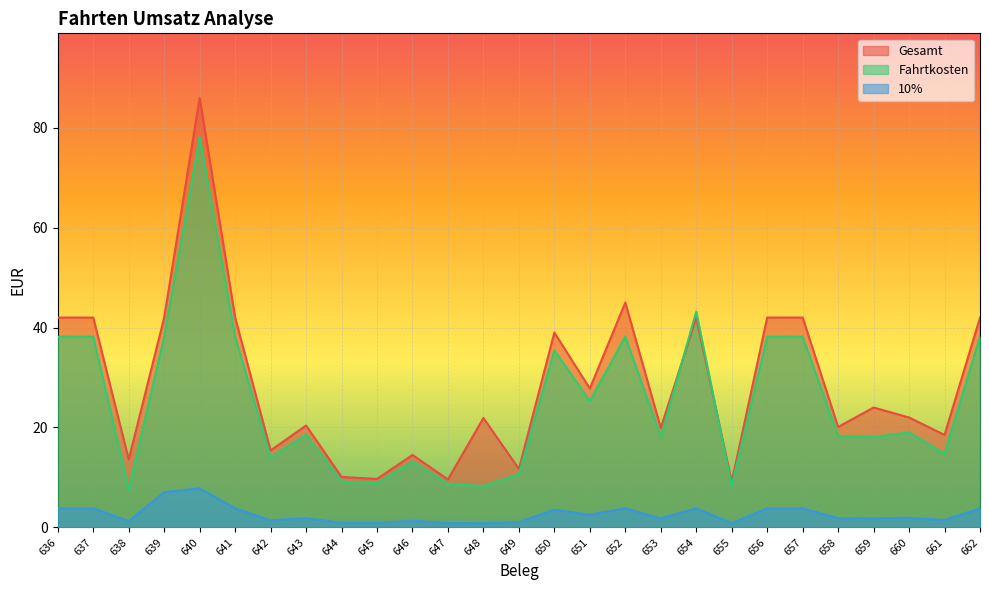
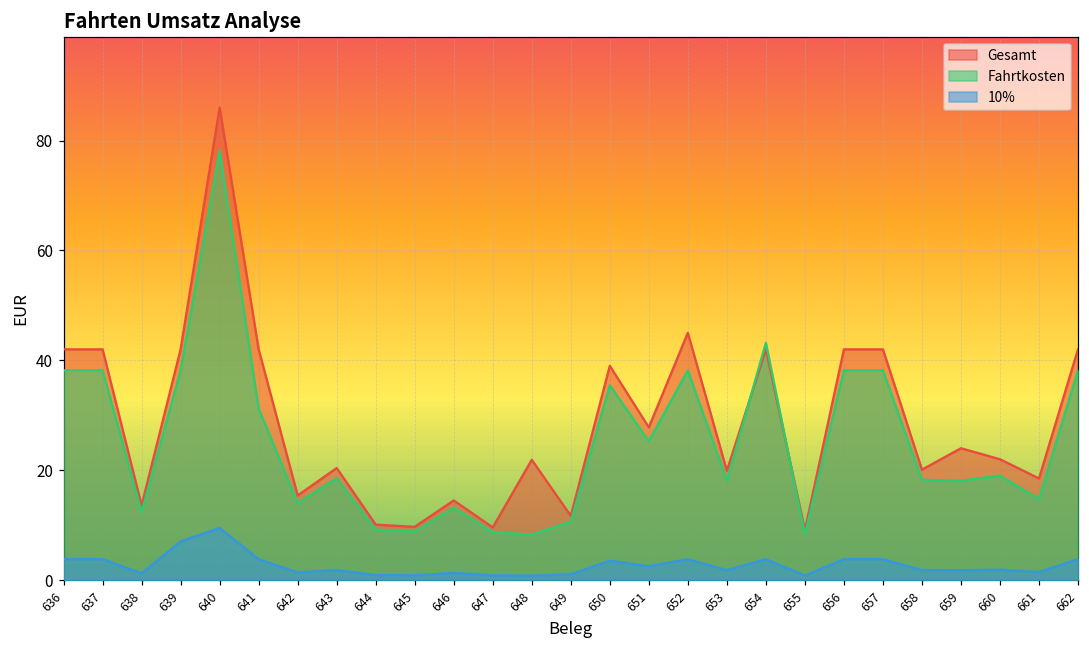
Fahrtkosten, 638: 8 -> 12
10%, 640: 8 -> 10
Fahrtkosten, 641: 38 -> 31
